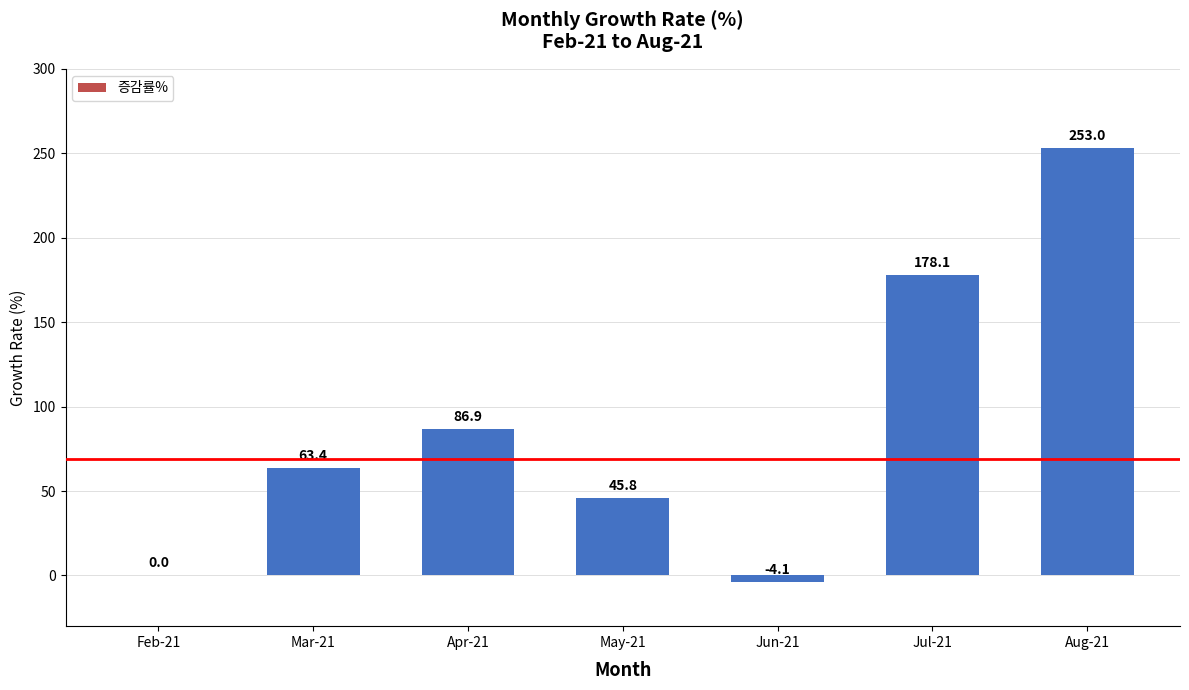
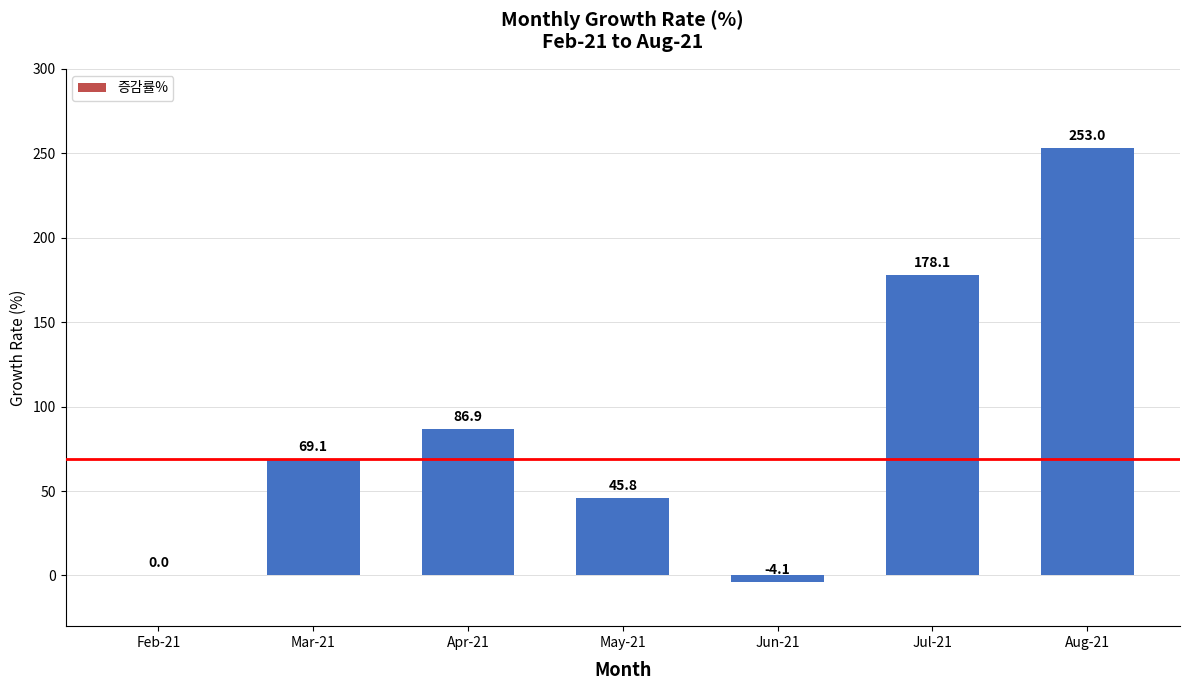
Mar-21: 63.4 -> 69.1
